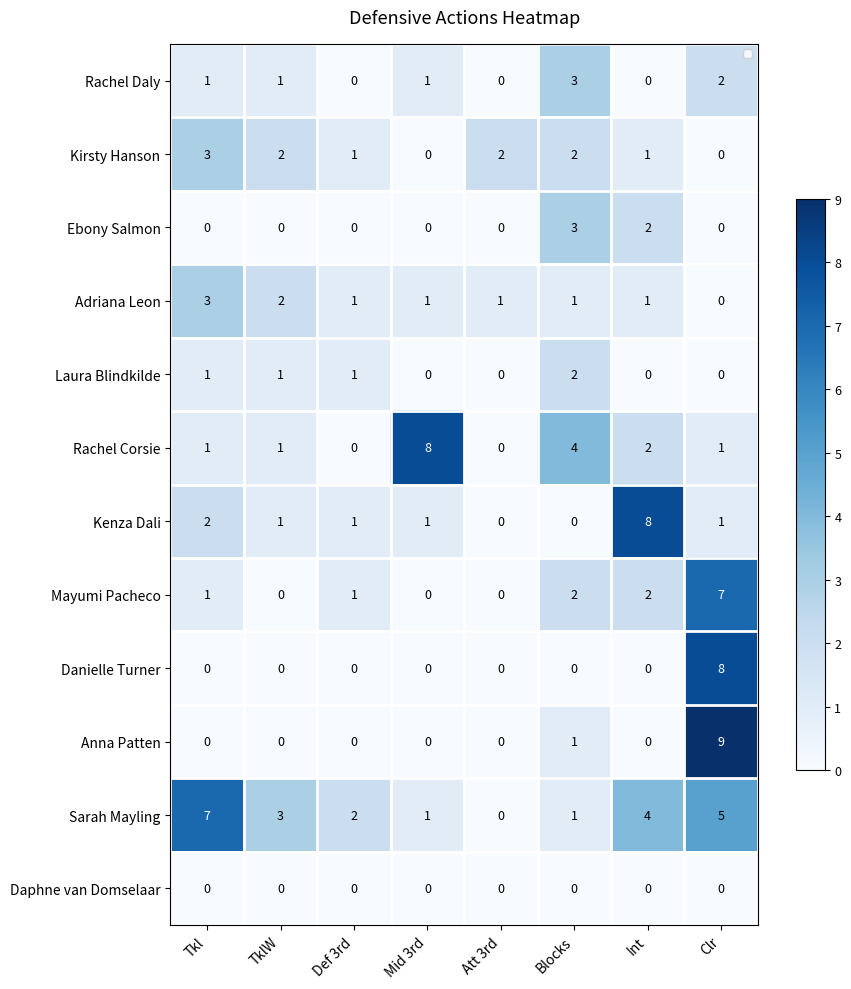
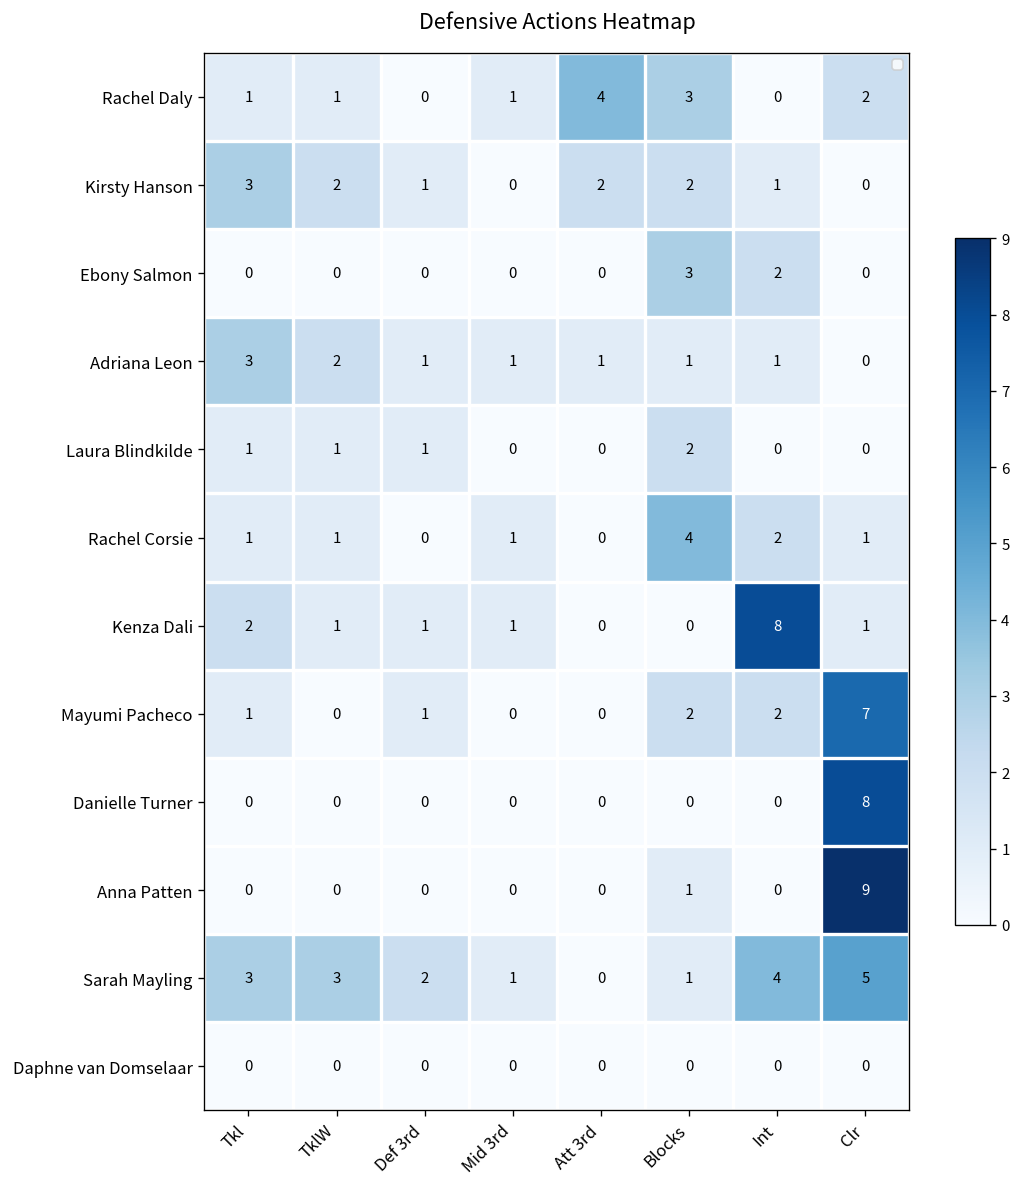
Rachel Daly, Att 3rd: 0 -> 4
Rachel Corsie, Mid 3rd: 8 -> 1
Sarah Mayling, Tkl: 7 -> 3
